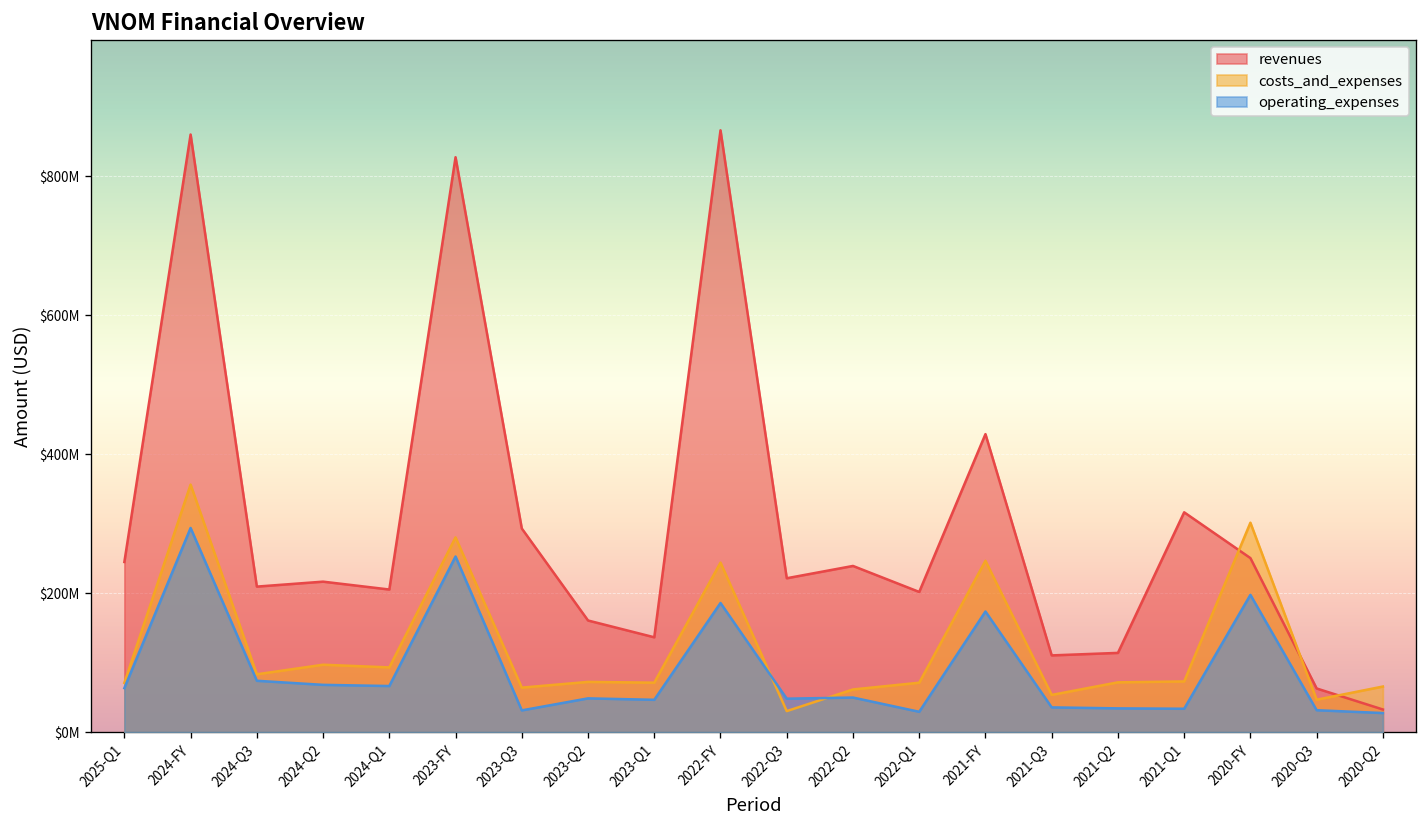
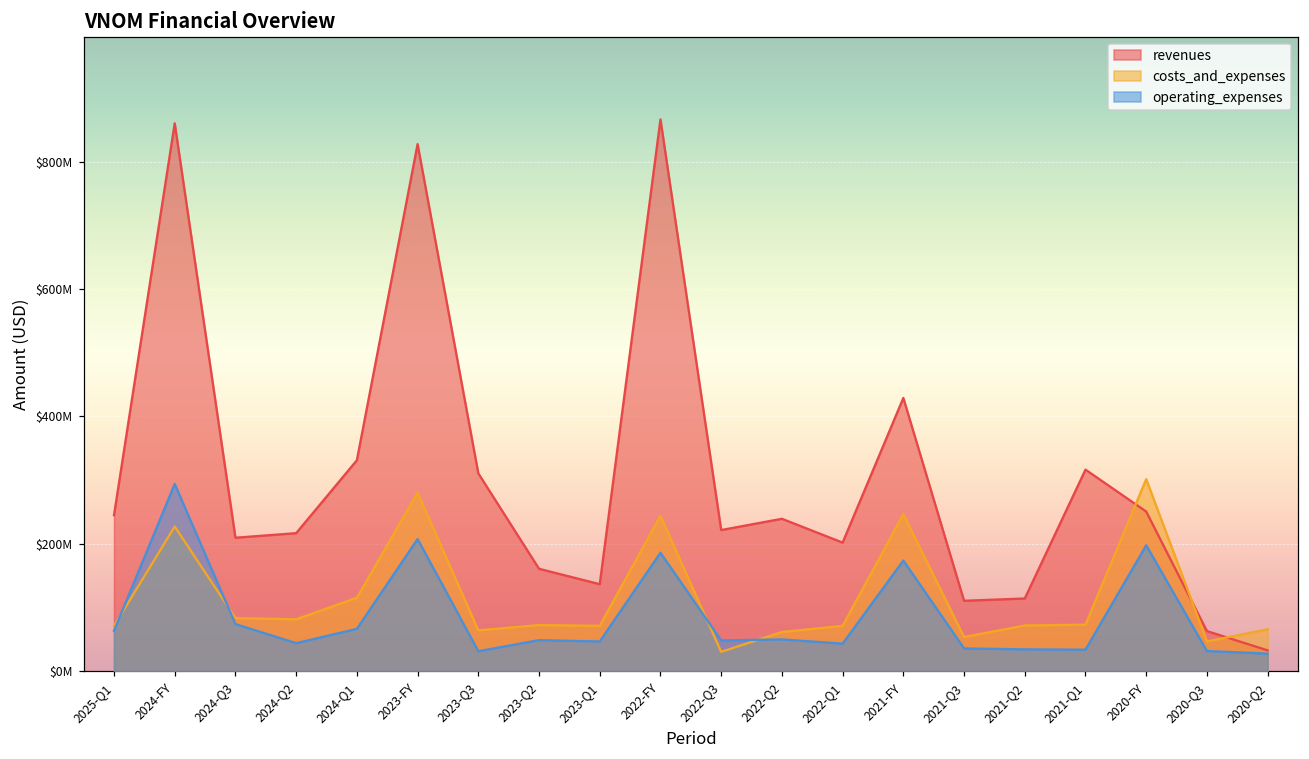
costs_and_expenses, 2024-FY: $360000000 -> $230000000
costs_and_expenses, 2024-Q2: $100000000 -> $80000000
operating_expenses, 2024-Q2: $70000000 -> $40000000
revenues, 2024-Q1: $210000000 -> $330000000
costs_and_expenses, 2024-Q1: $90000000 -> $120000000
operating_expenses, 2023-FY: $250000000 -> $210000000
revenues, 2023-Q3: $290000000 -> $310000000
operating_expenses, 2022-Q1: $30000000 -> $40000000
